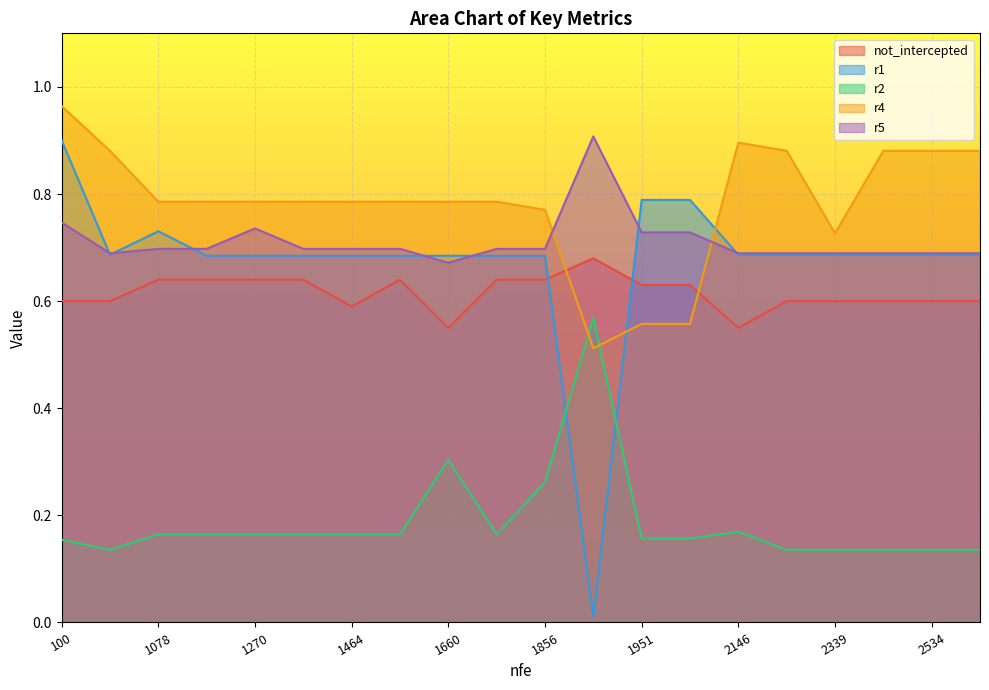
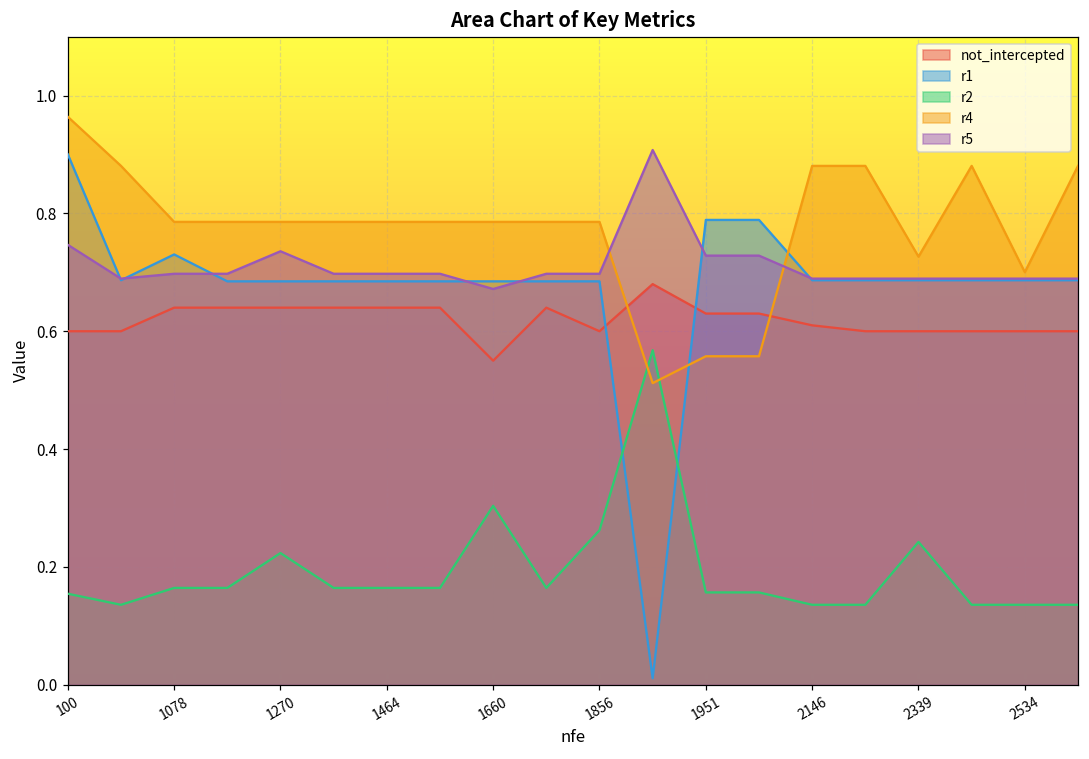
r2, 1270: 0.16 -> 0.22
not_intercepted, 1464: 0.59 -> 0.64
not_intercepted, 1856: 0.64 -> 0.60
r4, 1856: 0.77 -> 0.79
not_intercepted, 2146: 0.55 -> 0.61
r2, 2146: 0.17 -> 0.14
r4, 2146: 0.90 -> 0.88
r2, 2339: 0.14 -> 0.24
r4, 2534: 0.88 -> 0.70
